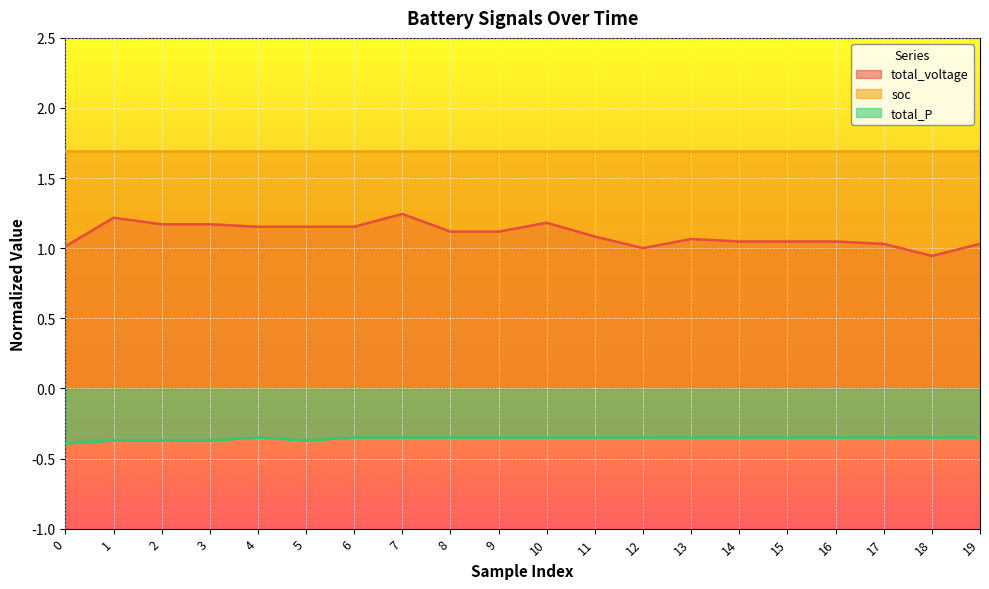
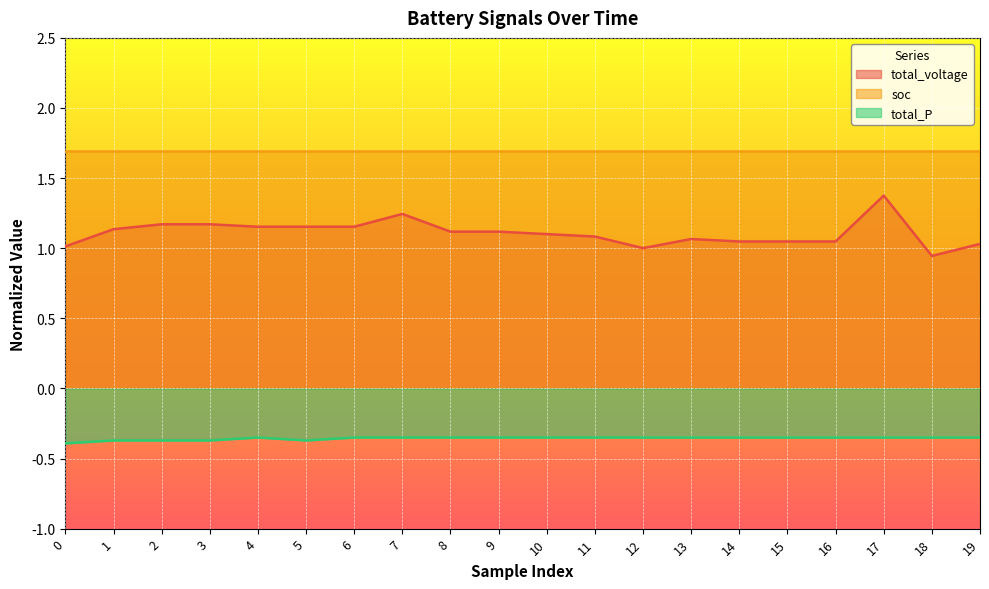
total_voltage, 1: 1.22 -> 1.14
total_voltage, 10: 1.18 -> 1.10
total_voltage, 17: 1.03 -> 1.38
